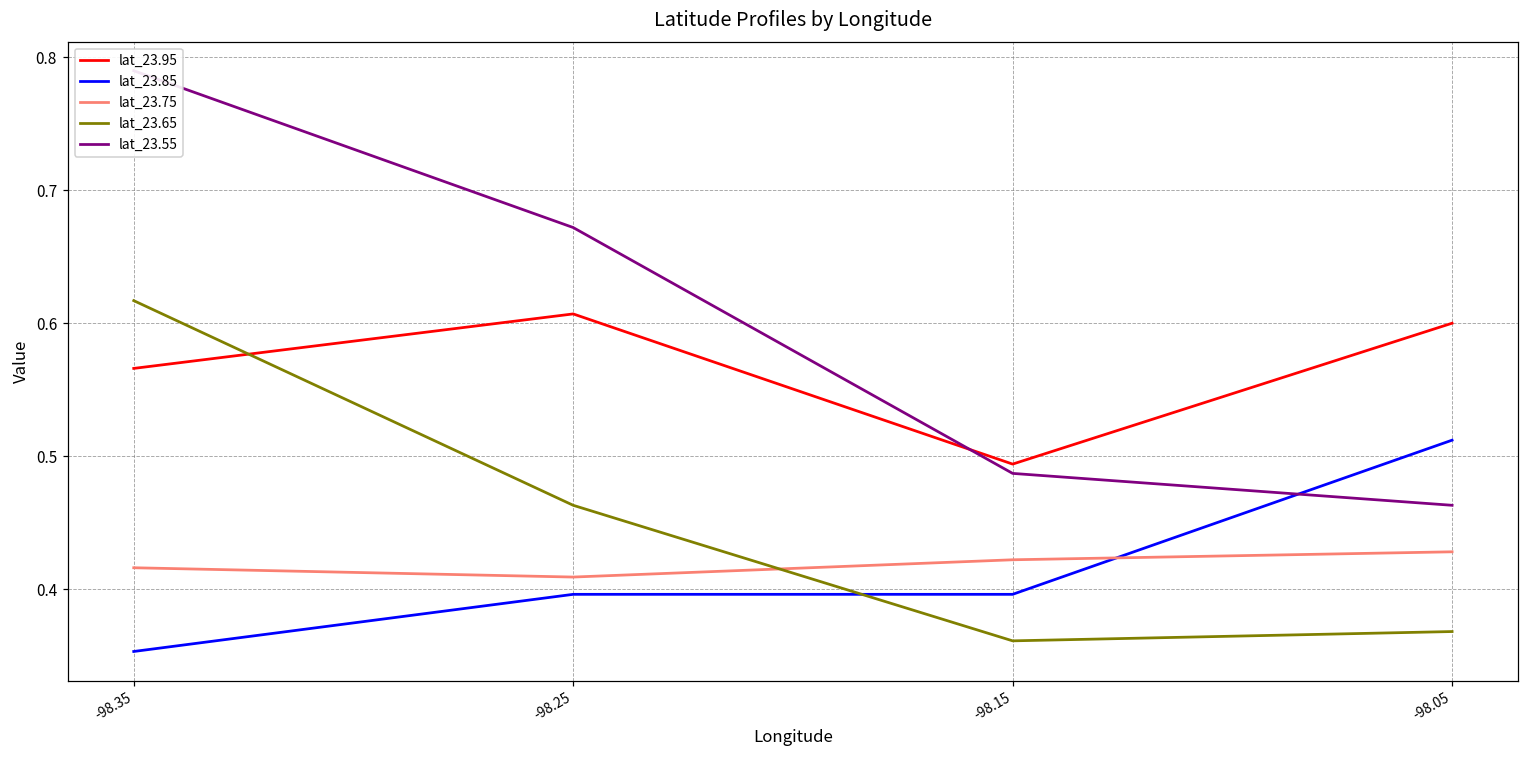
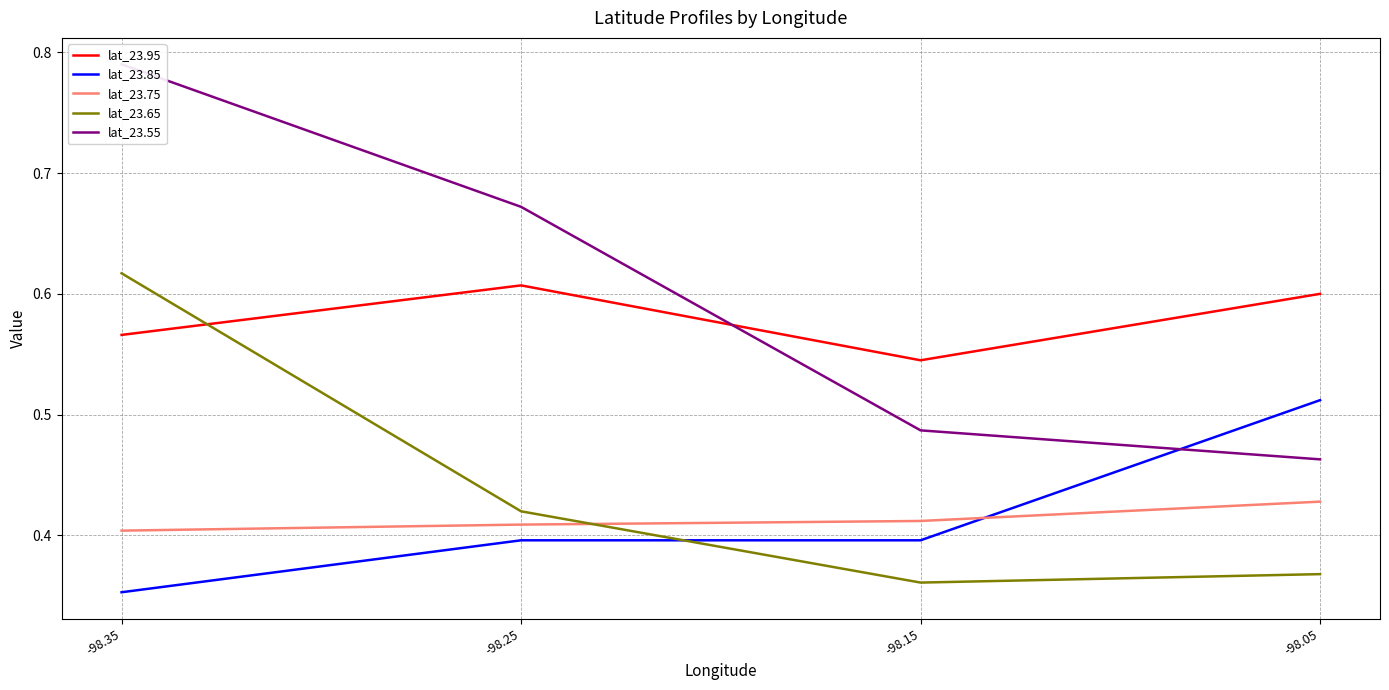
lat_23.75, -98.35: 0.416 -> 0.404
lat_23.65, -98.25: 0.463 -> 0.420
lat_23.95, -98.15: 0.494 -> 0.545
lat_23.75, -98.15: 0.422 -> 0.412
